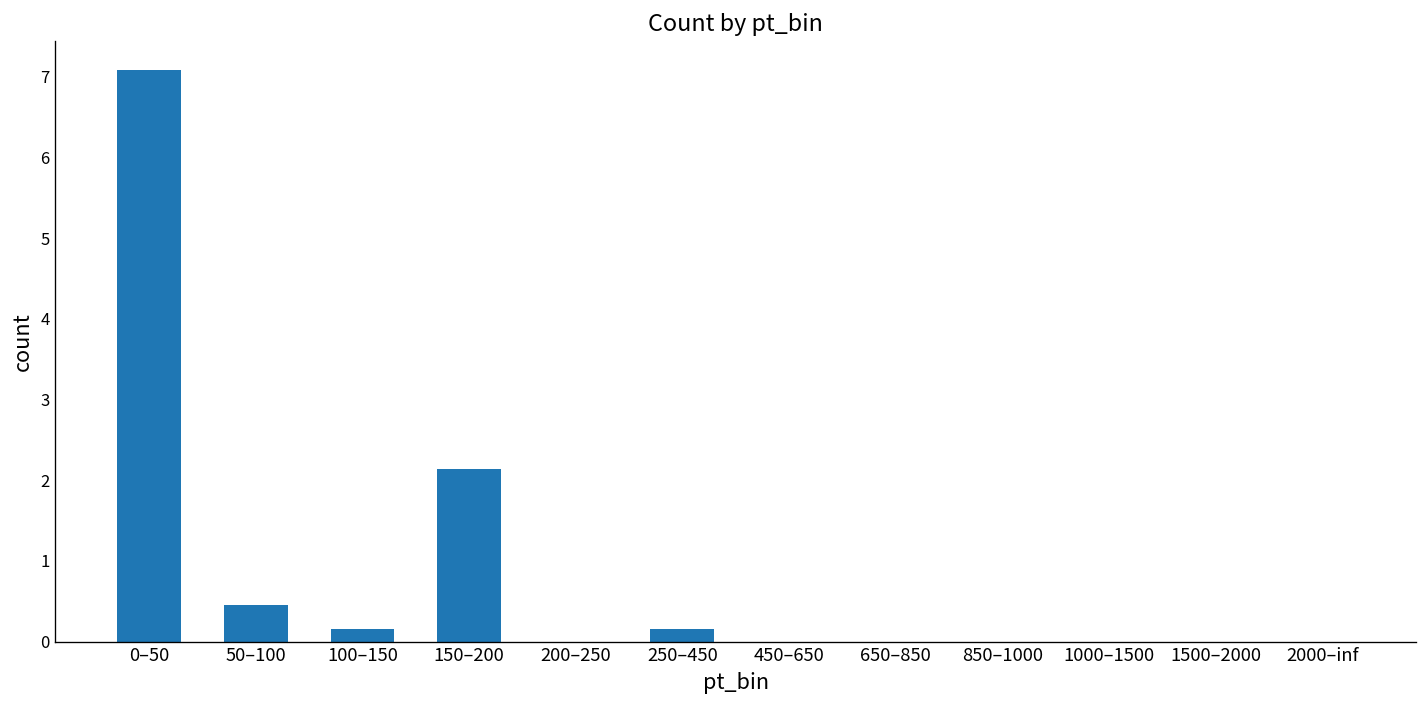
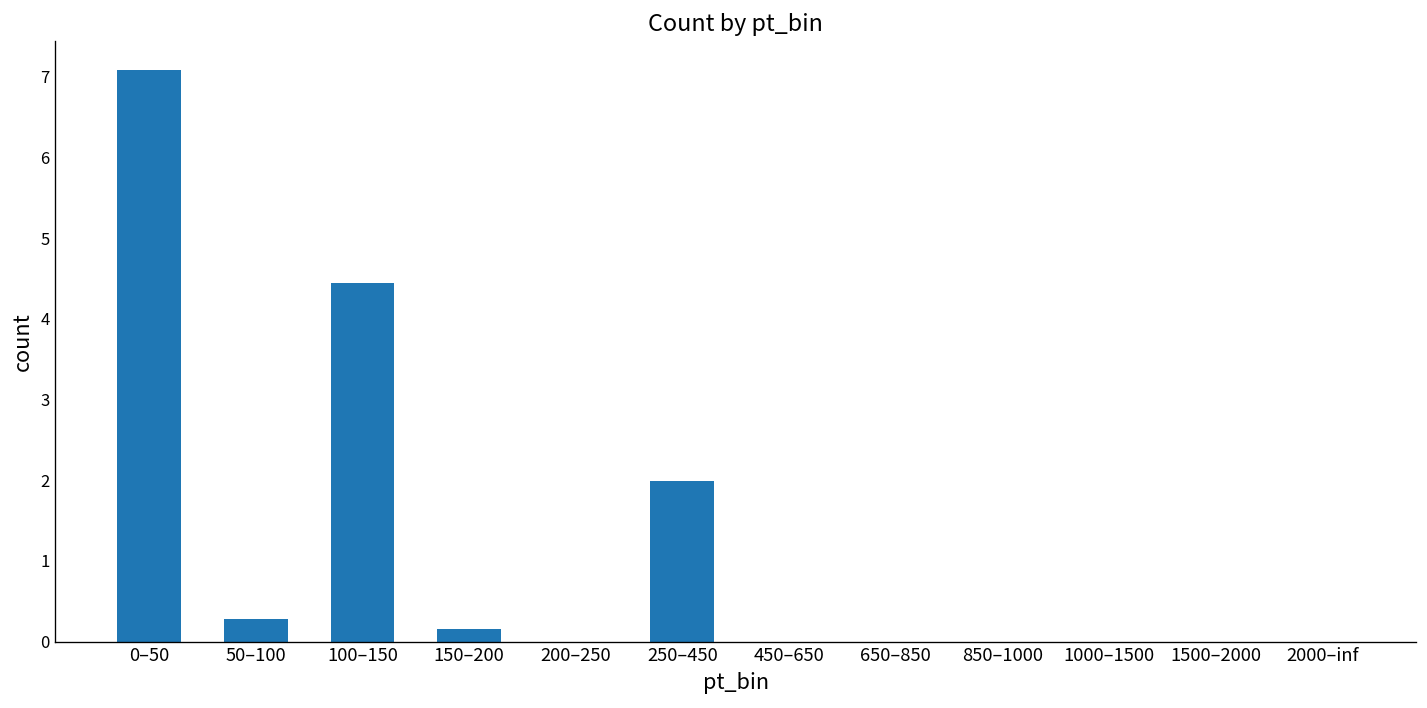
50–100: 0.5 -> 0.3
100–150: 0.2 -> 4.4
150–200: 2.1 -> 0.2
250–450: 0.2 -> 2.0
